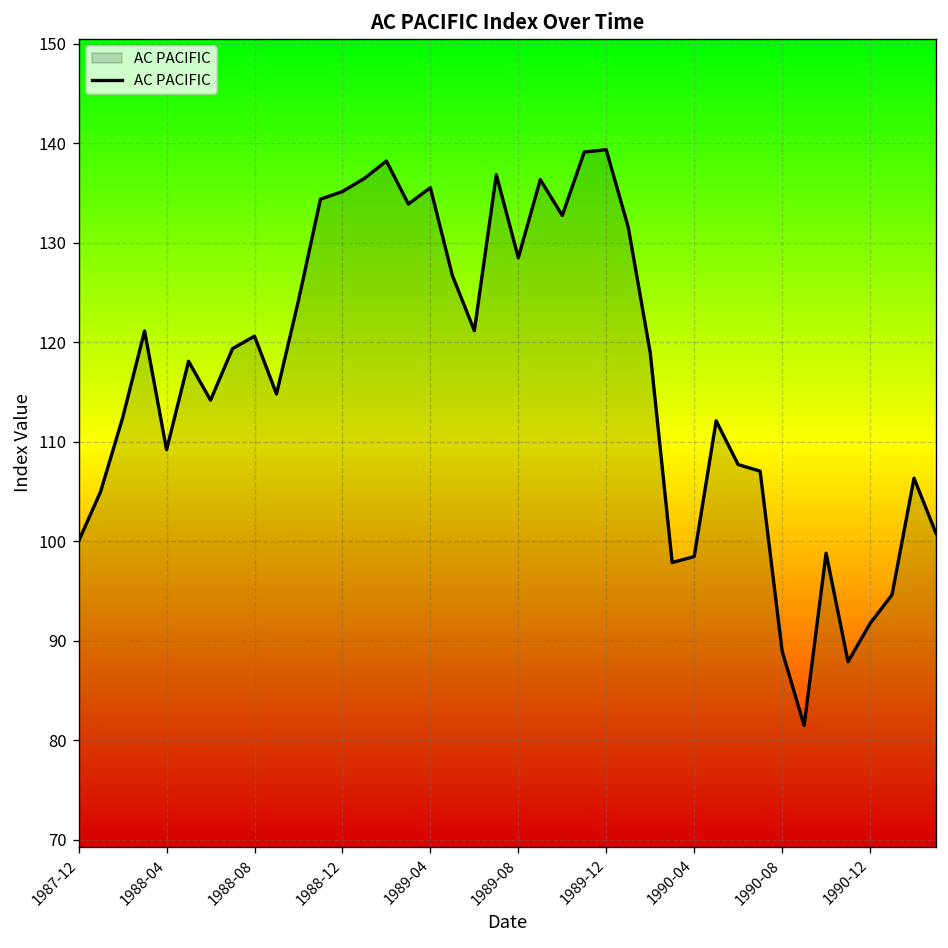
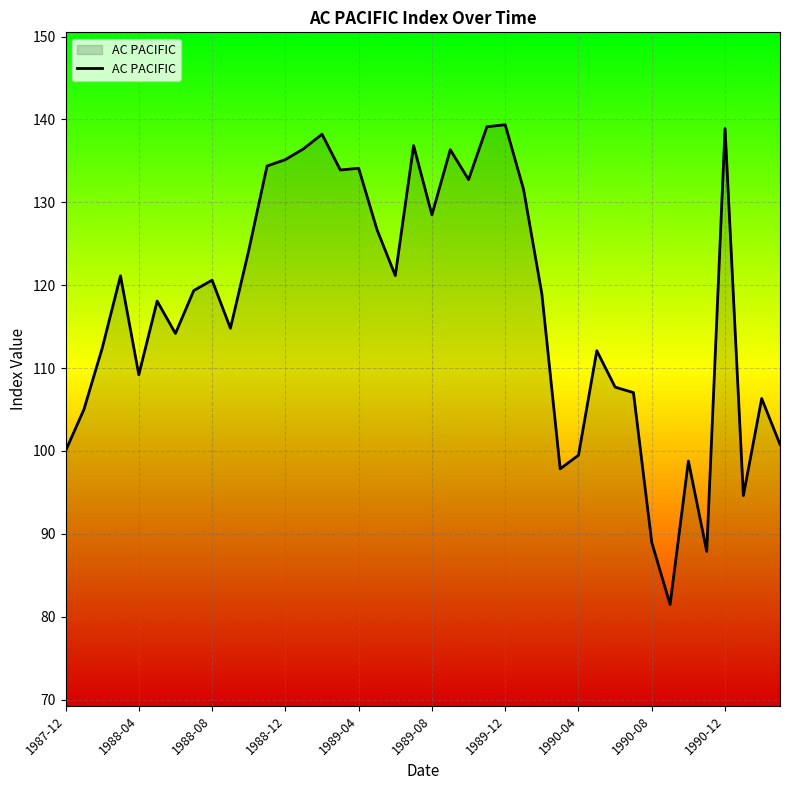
1989-04: 136 -> 134
1990-04: 98 -> 99
1990-12: 92 -> 139
